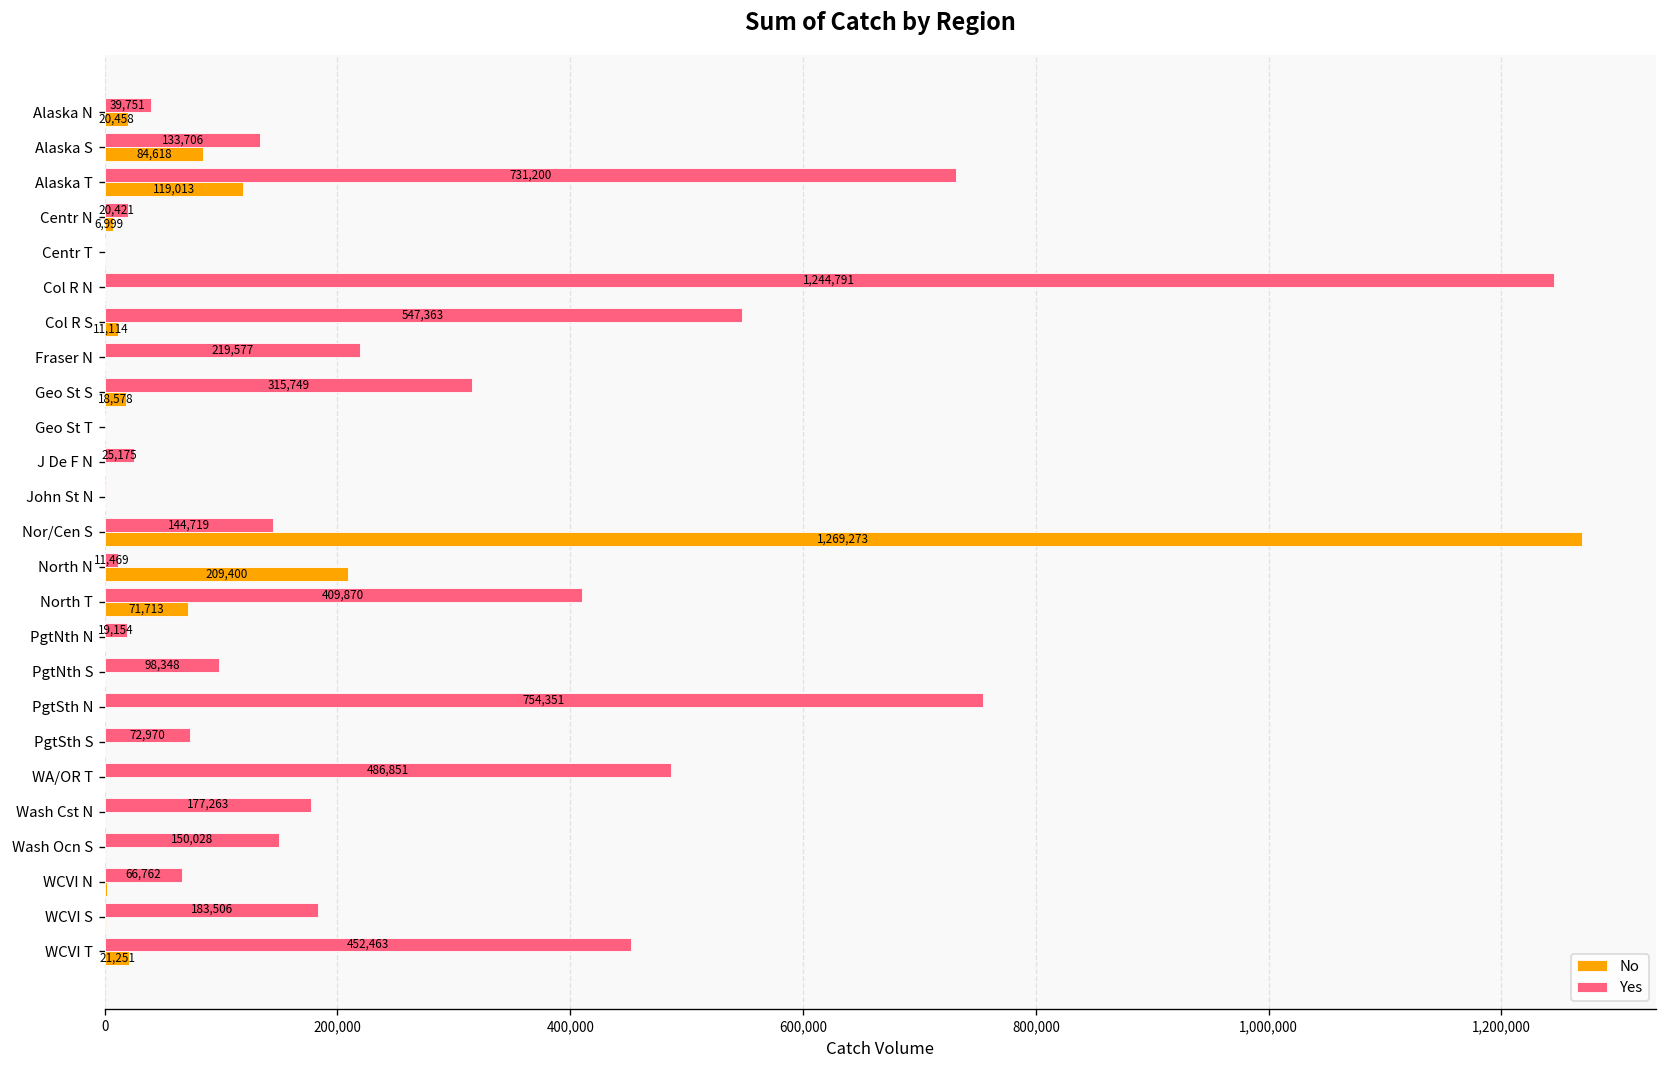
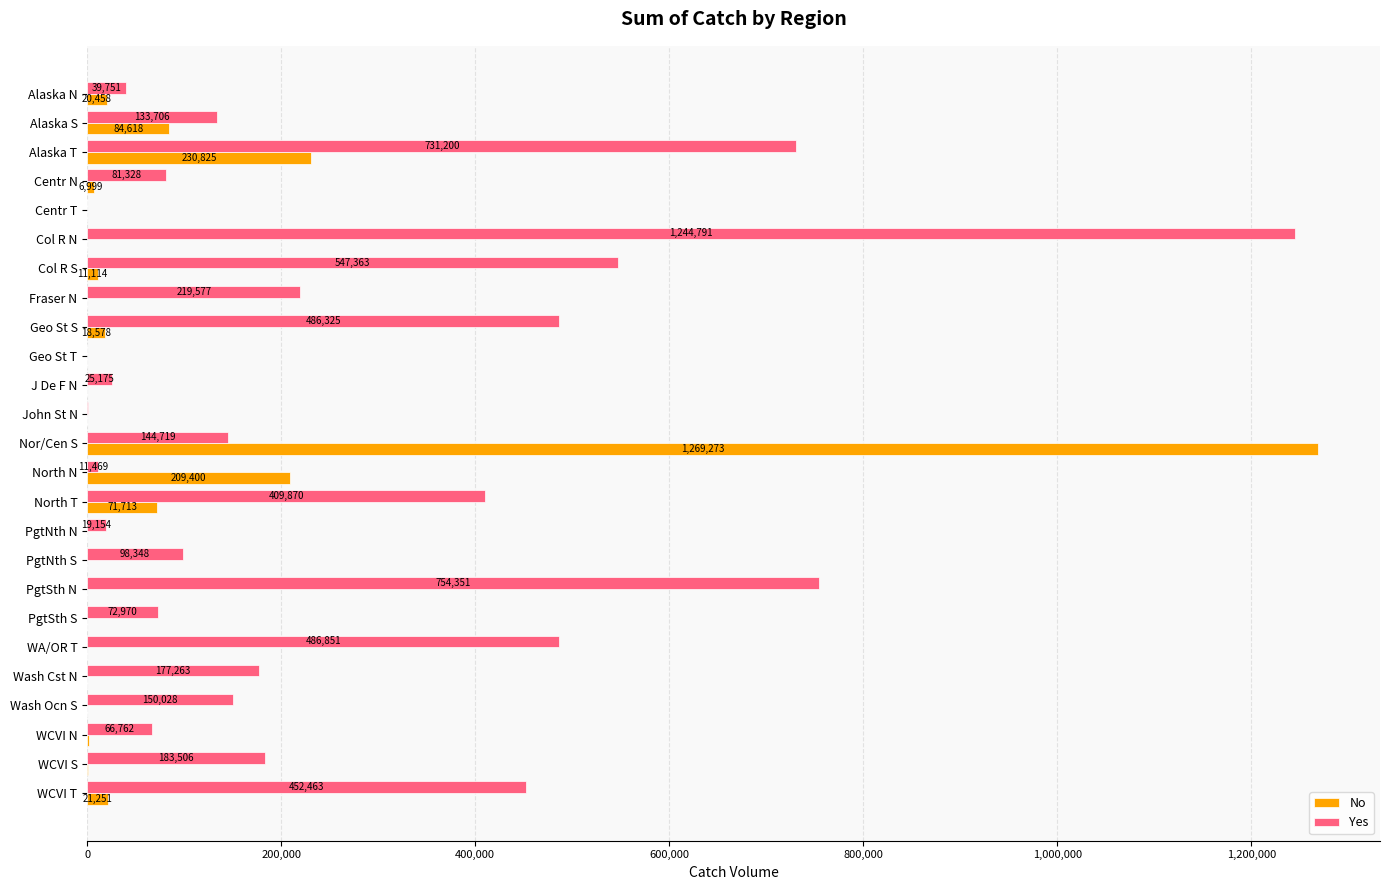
No, Alaska T: 119,013 -> 230,825
Yes, Centr N: 20,421 -> 81,328
Yes, Geo St S: 315,749 -> 486,325
